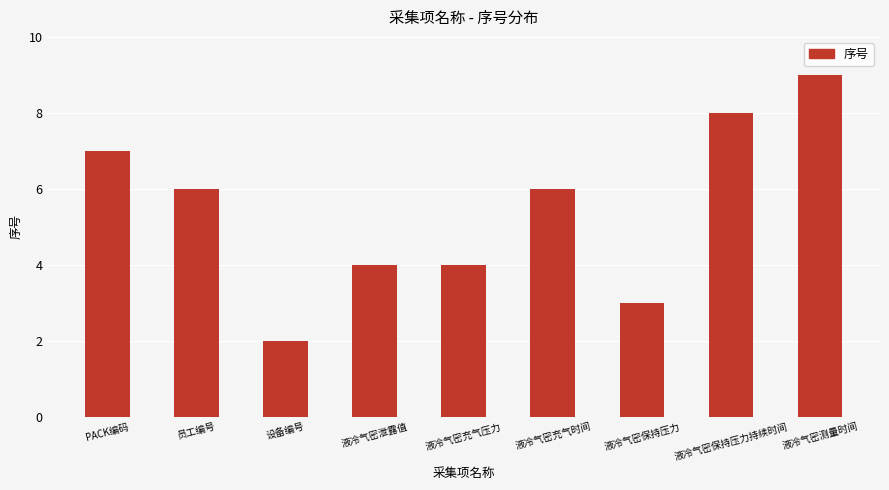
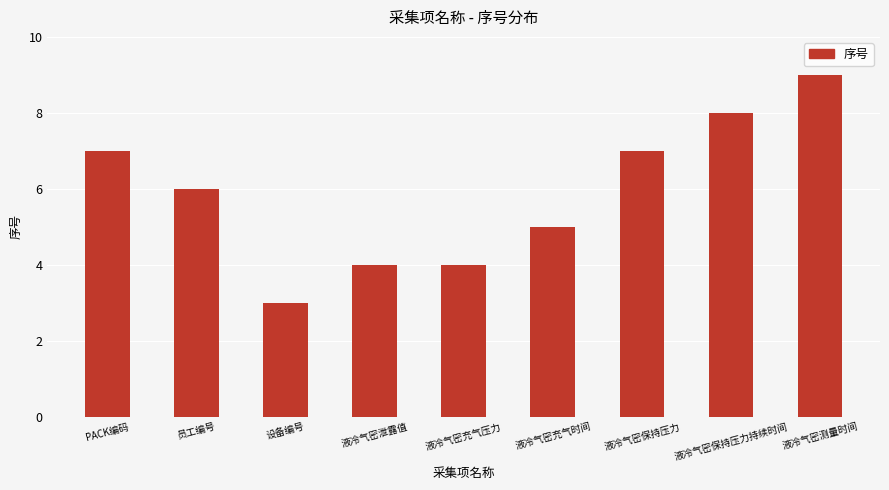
设备编号: 2 -> 3
液冷气密充气时间: 6 -> 5
液冷气密保持压力: 3 -> 7
